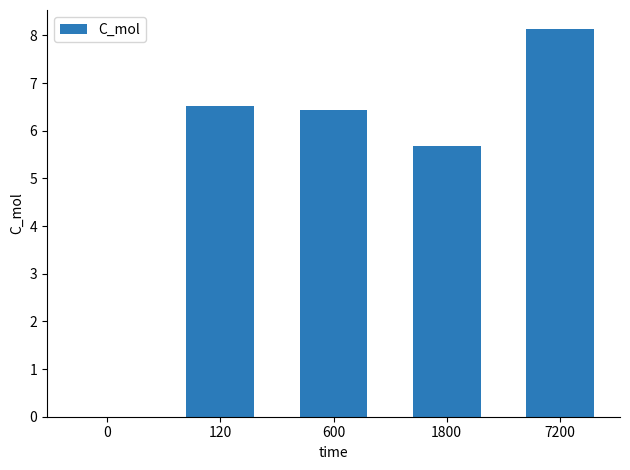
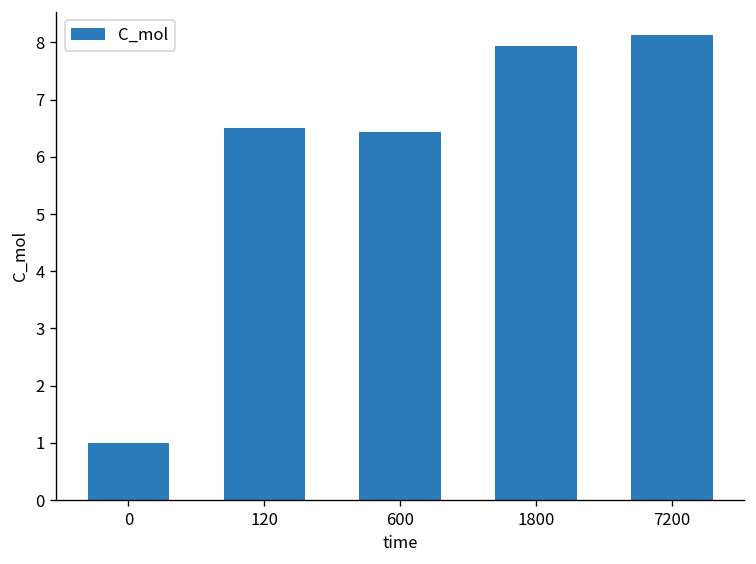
0: 0 -> 1
1800: 5.7 -> 7.9
